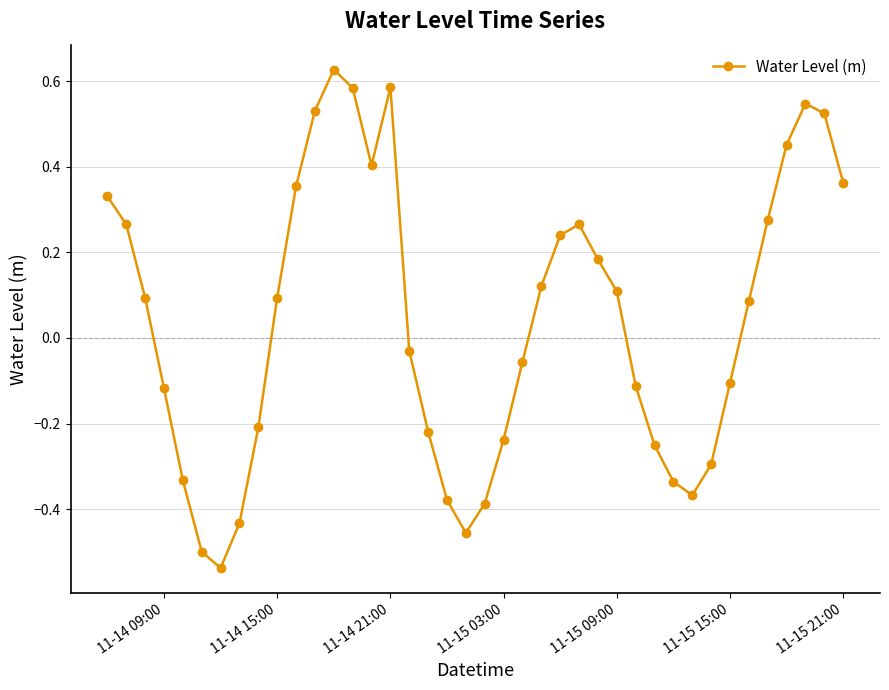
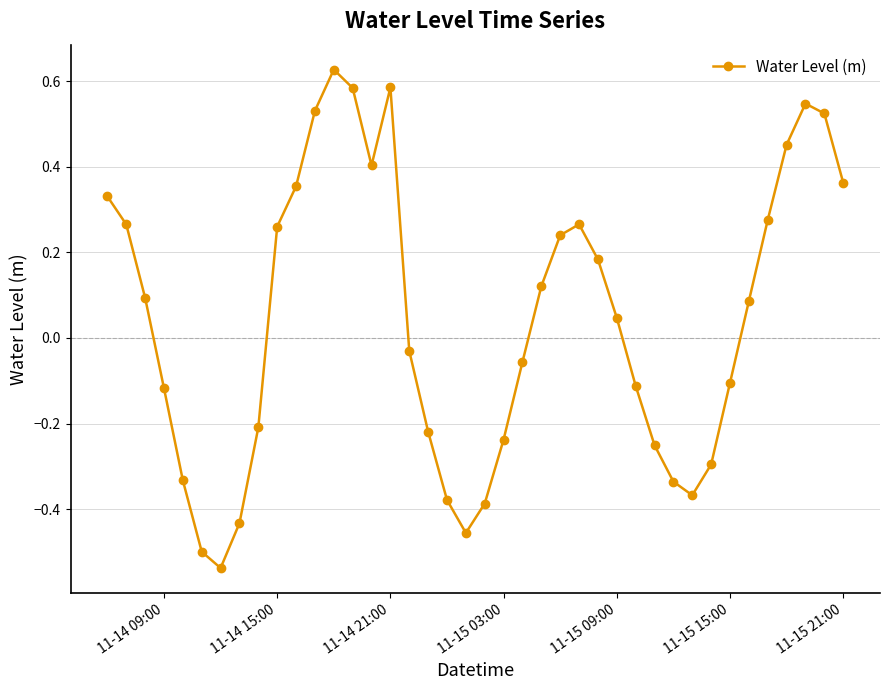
11-14 15:00: 0.09 -> 0.26
11-15 09:00: 0.11 -> 0.05
